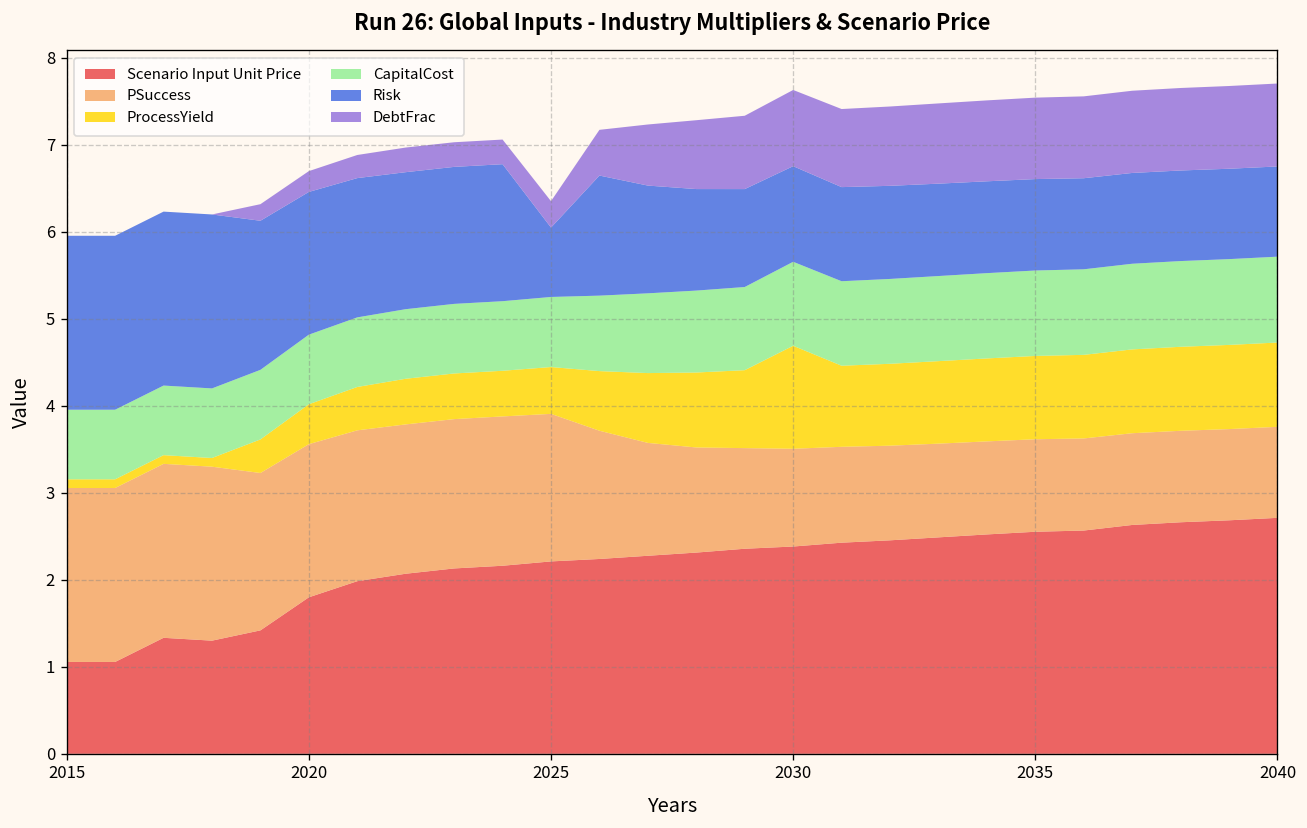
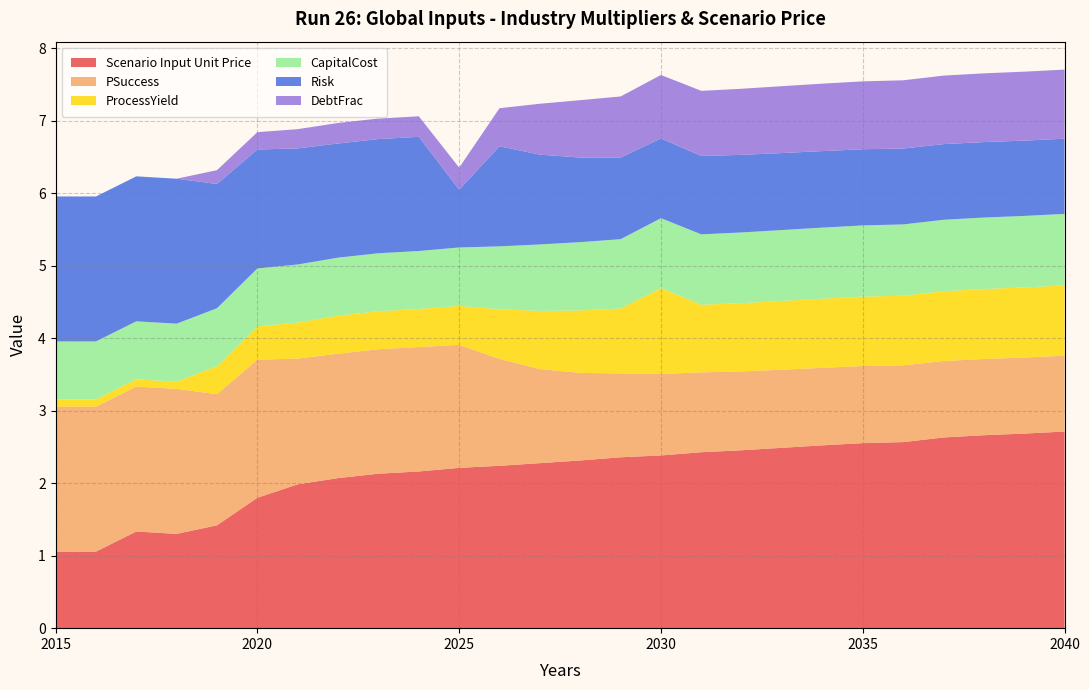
PSuccess, 2020: 1.8 -> 1.9
